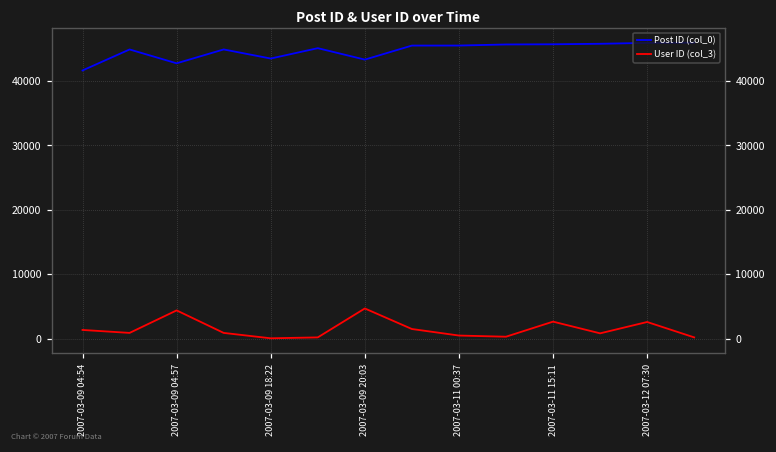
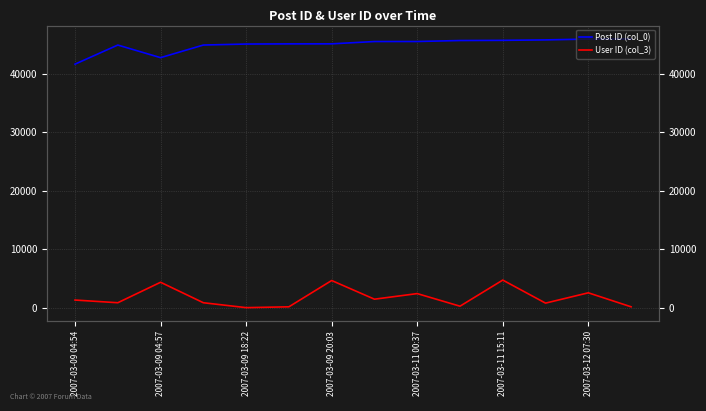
Post ID (col_0), 2007-03-09 18:22: 44000 -> 45000
Post ID (col_0), 2007-03-09 20:03: 43000 -> 45000
User ID (col_3), 2007-03-11 00:37: 0 -> 2000
User ID (col_3), 2007-03-11 15:11: 3000 -> 5000
